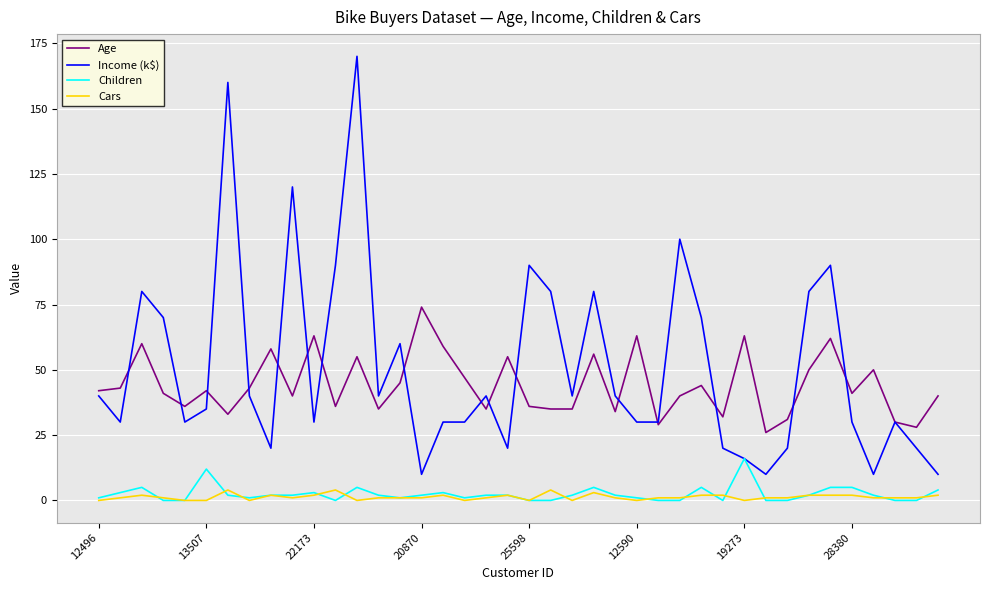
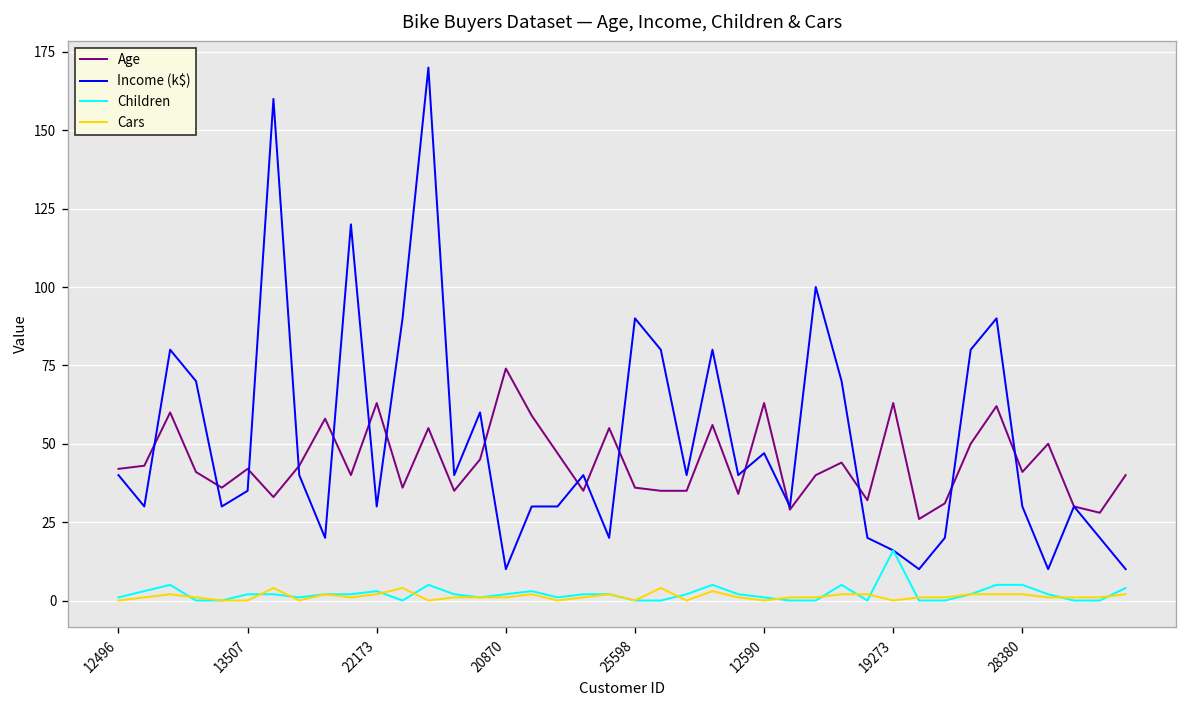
Children, 13507: 12 -> 2
Income (k$), 12590: 30 -> 47
